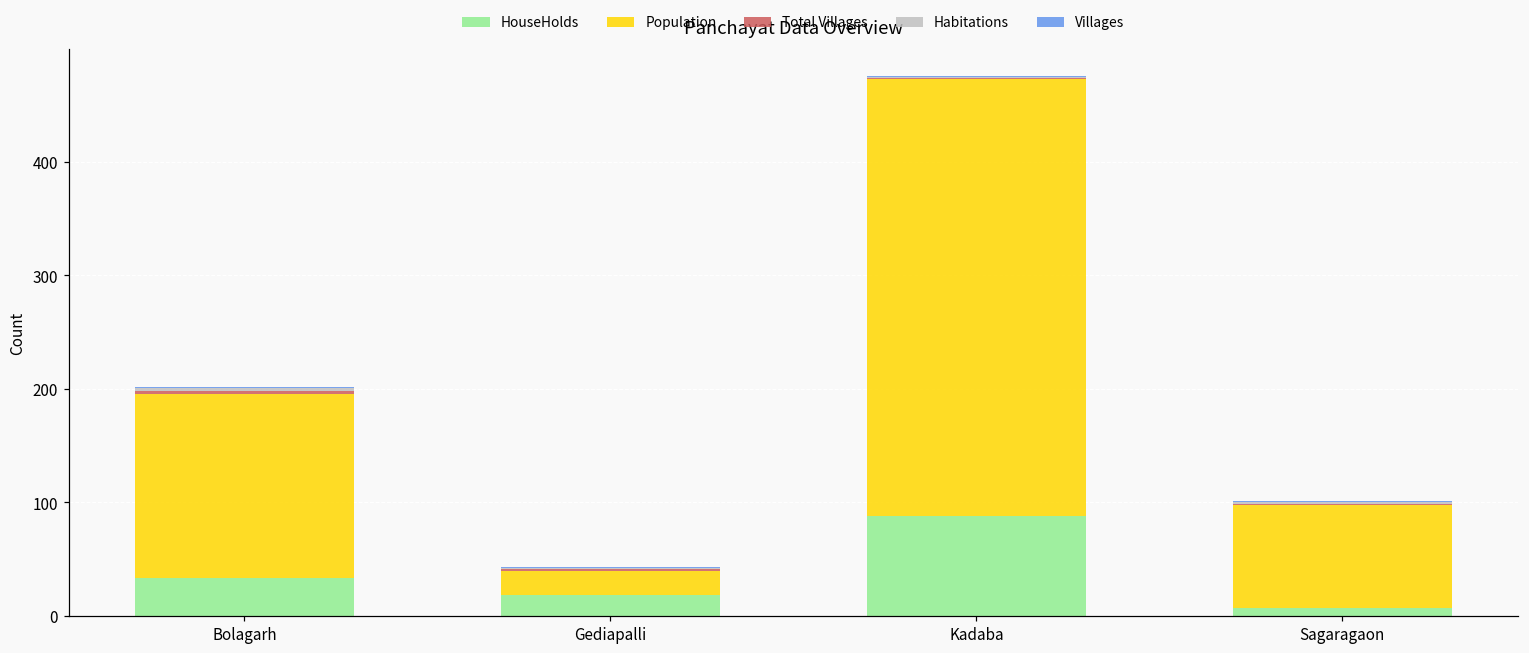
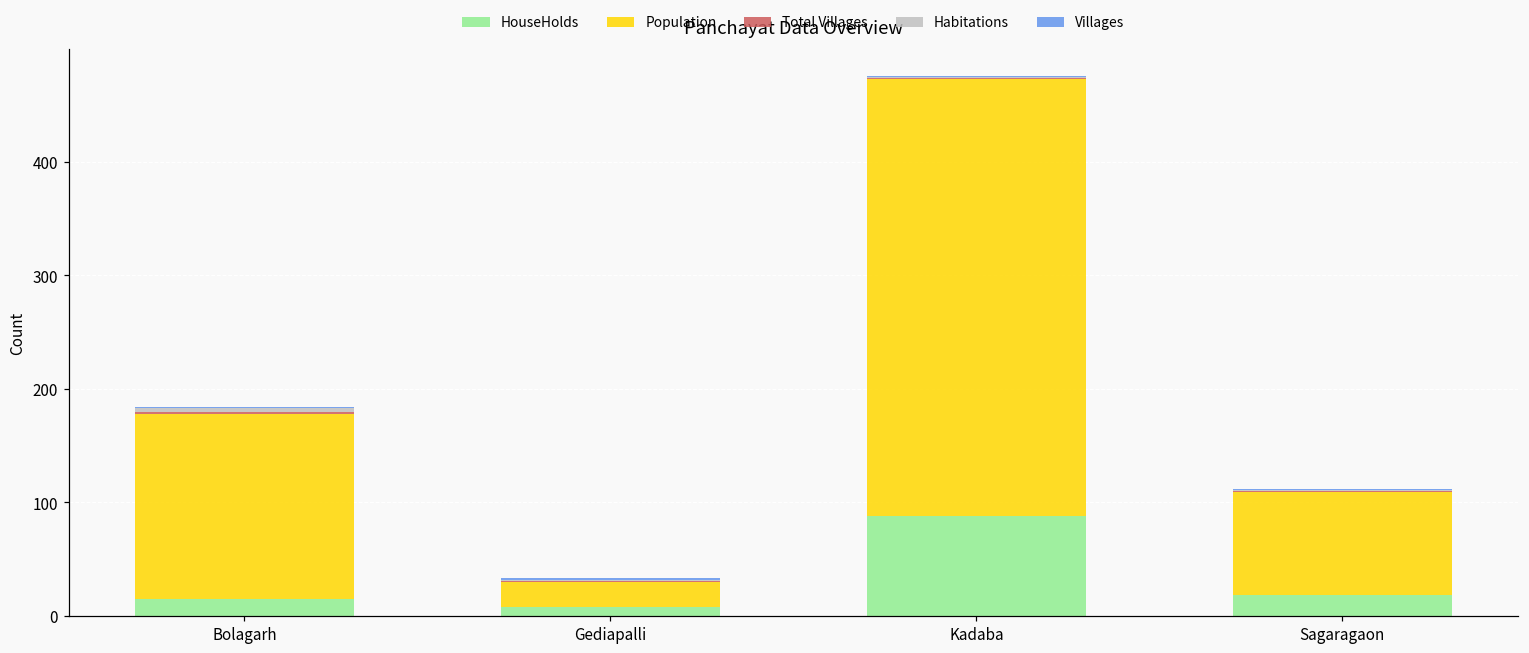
HouseHolds, Bolagarh: 33 -> 15
HouseHolds, Gediapalli: 18 -> 8
HouseHolds, Sagaragaon: 7 -> 18
